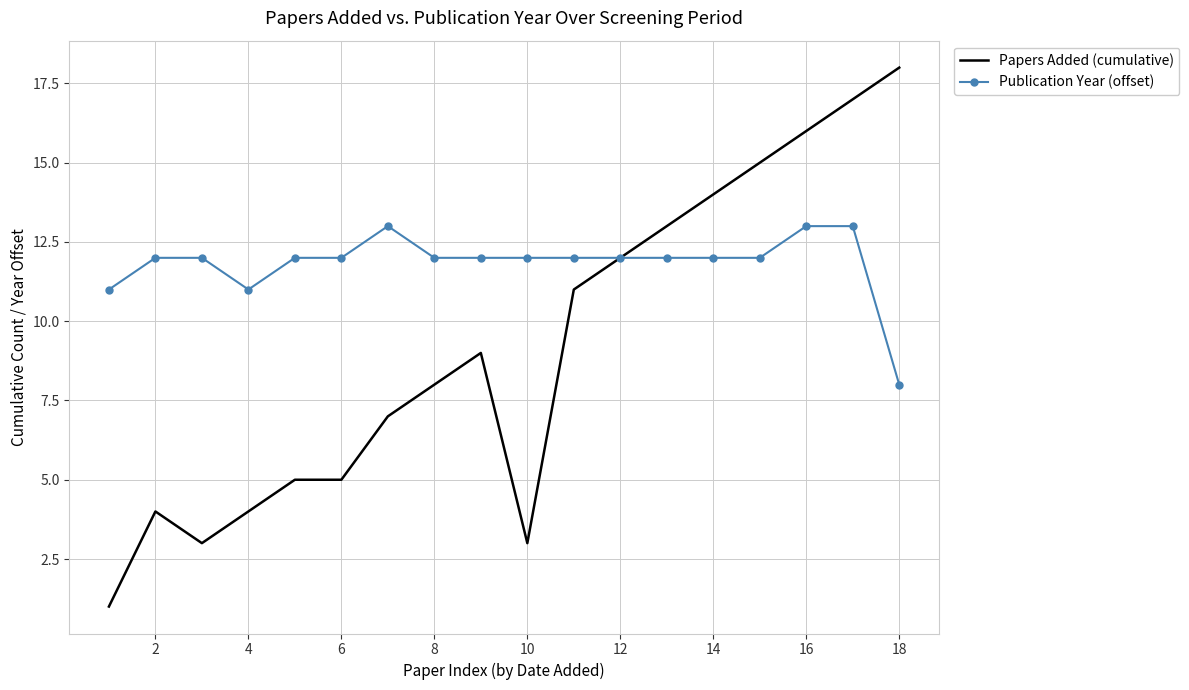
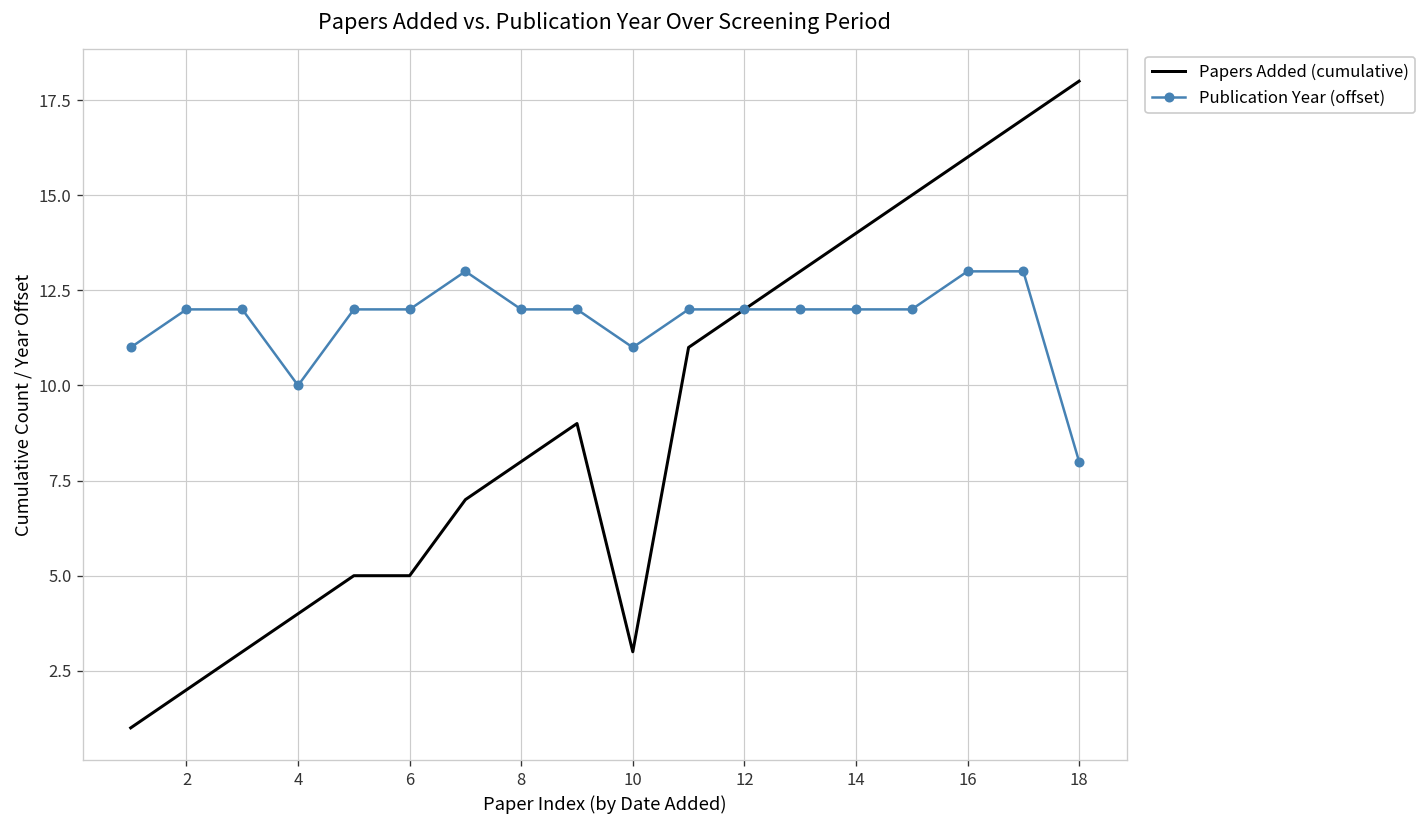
Papers Added (cumulative), 2: 4 -> 2
Publication Year (offset), 4: 11.0 -> 10.0
Publication Year (offset), 10: 12.0 -> 11.0
